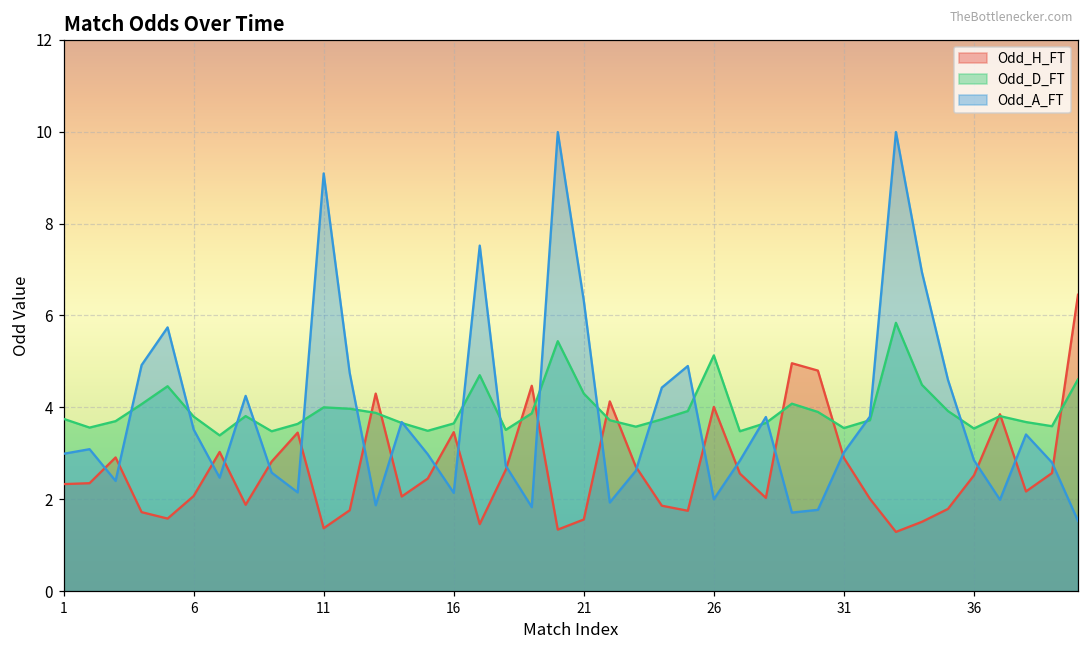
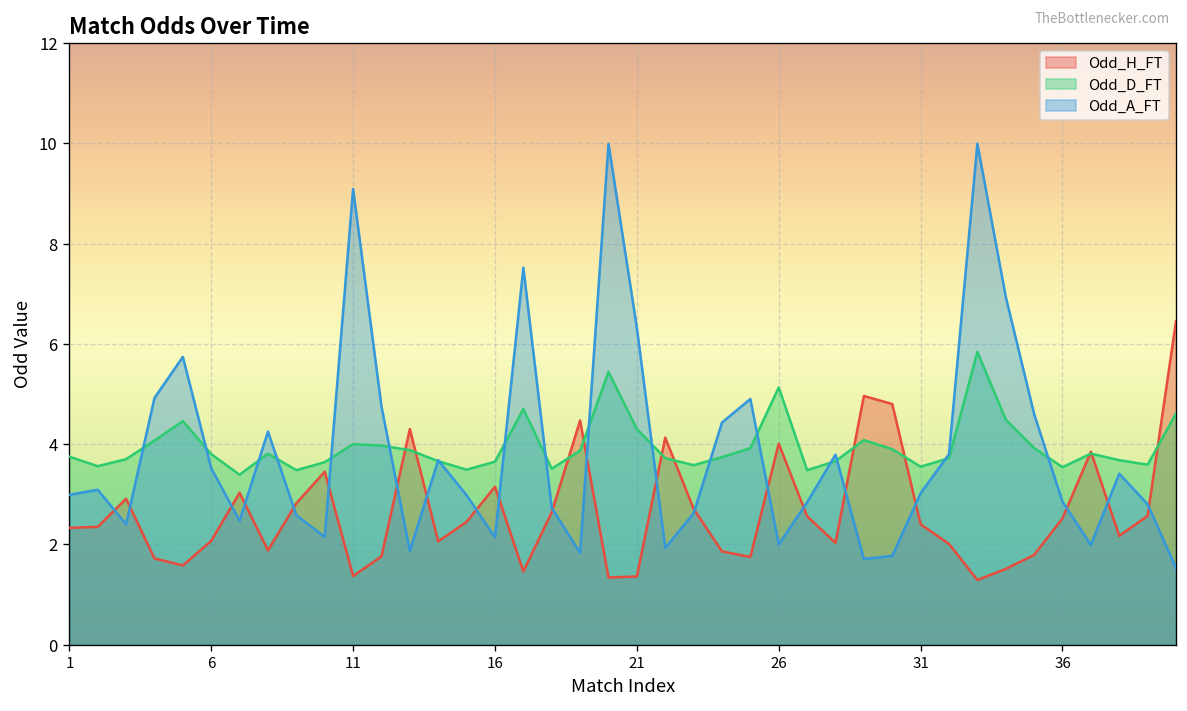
Odd_H_FT, 16: 3.5 -> 3.2
Odd_H_FT, 21: 1.6 -> 1.4
Odd_H_FT, 31: 2.9 -> 2.4
